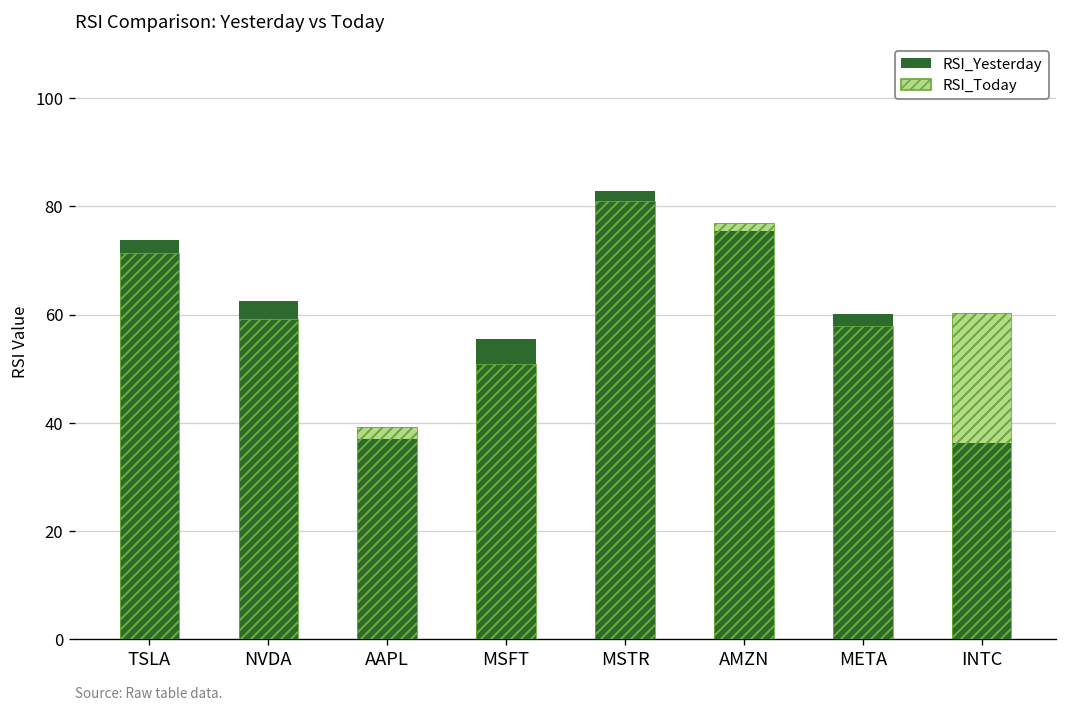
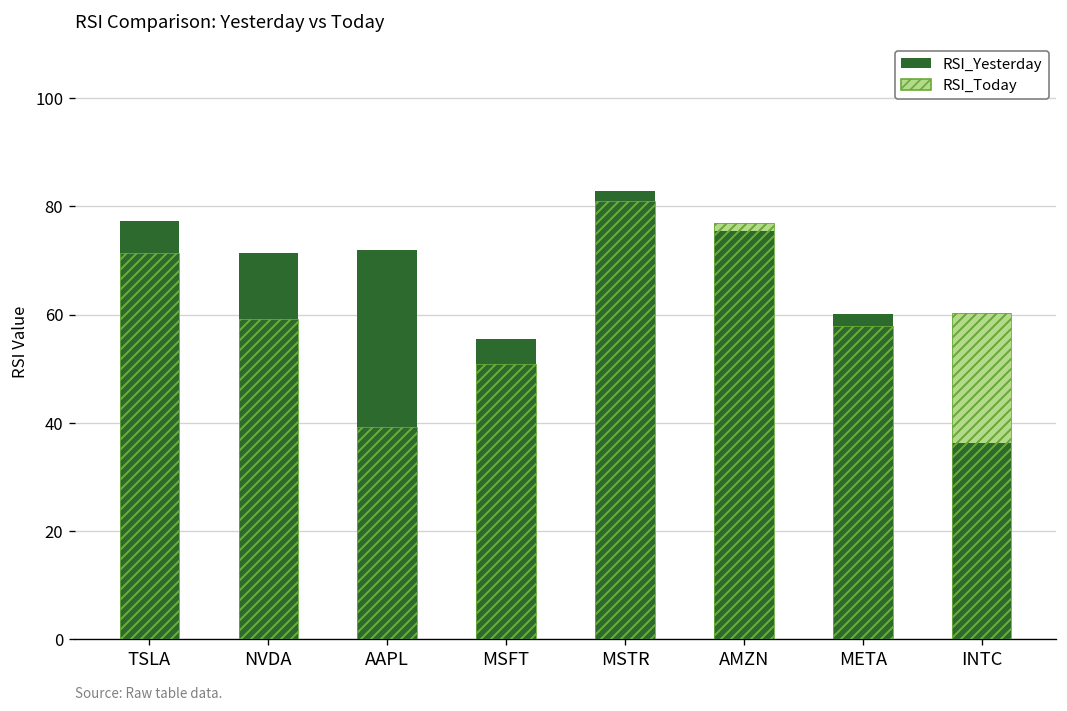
RSI_Yesterday, TSLA: 74 -> 77
RSI_Yesterday, NVDA: 62 -> 71
RSI_Yesterday, AAPL: 37 -> 72
